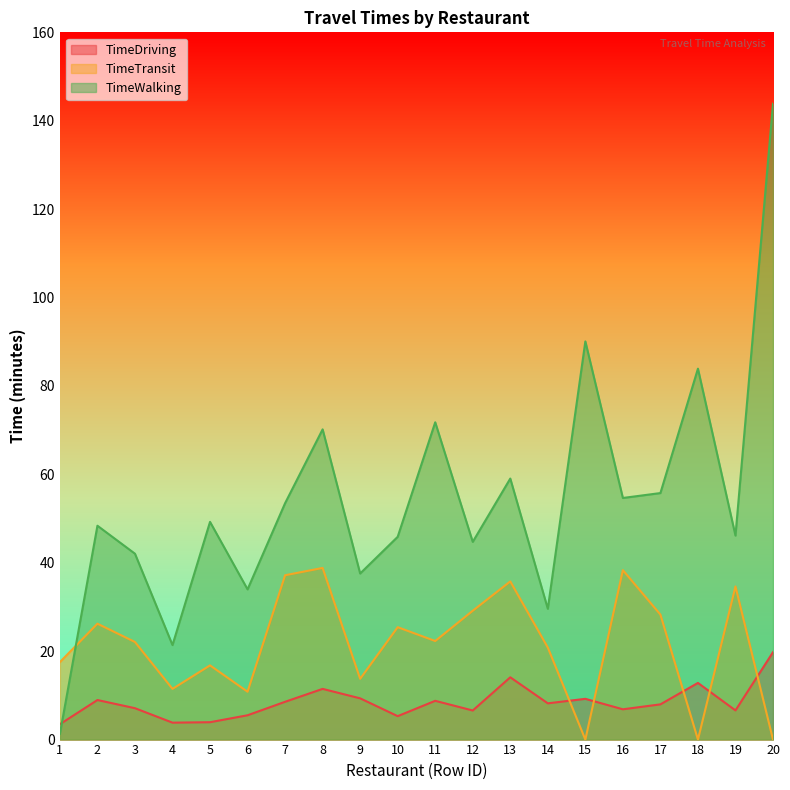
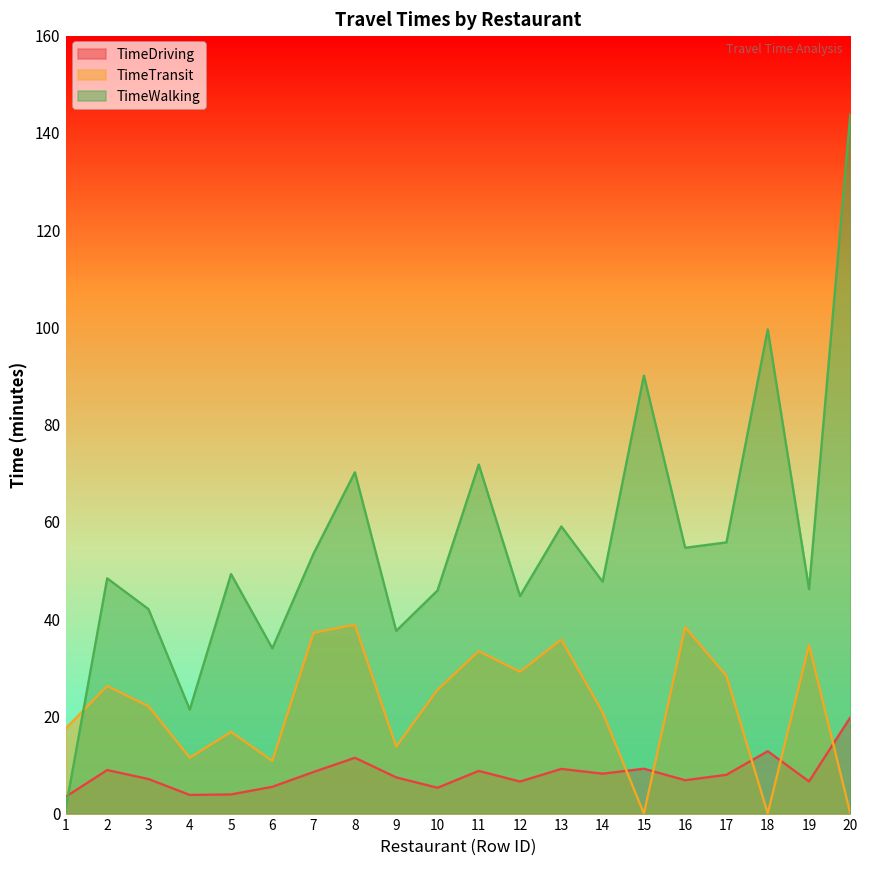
TimeDriving, 9: 9 -> 7
TimeTransit, 11: 22 -> 33
TimeDriving, 13: 14 -> 9
TimeWalking, 14: 30 -> 48
TimeWalking, 18: 84 -> 100
